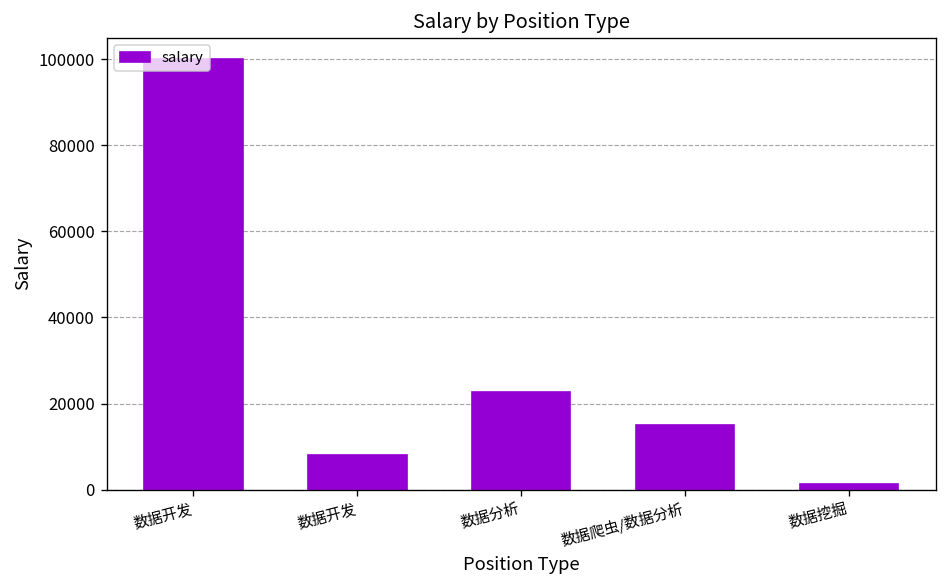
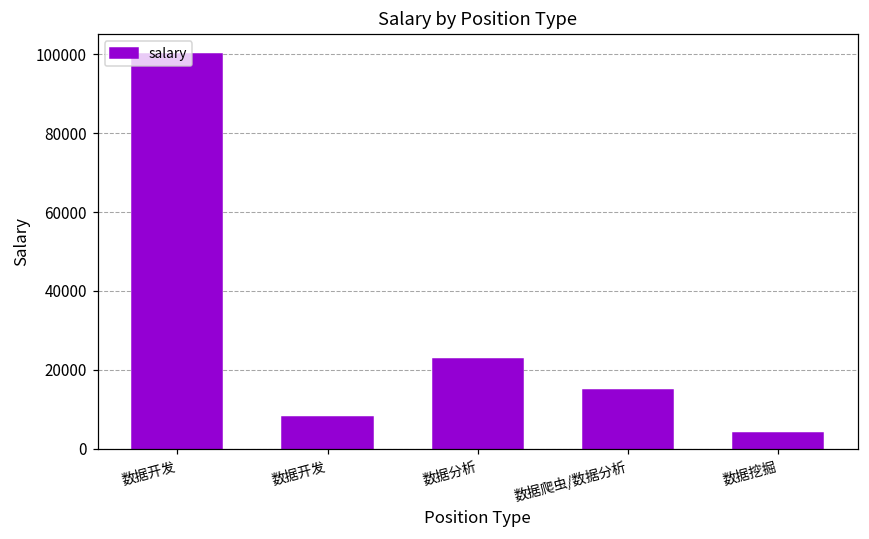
数据挖掘: 1000 -> 4000
